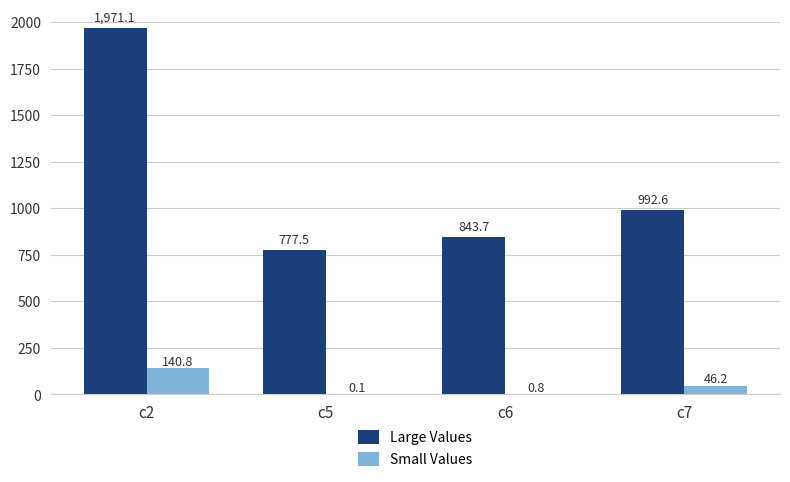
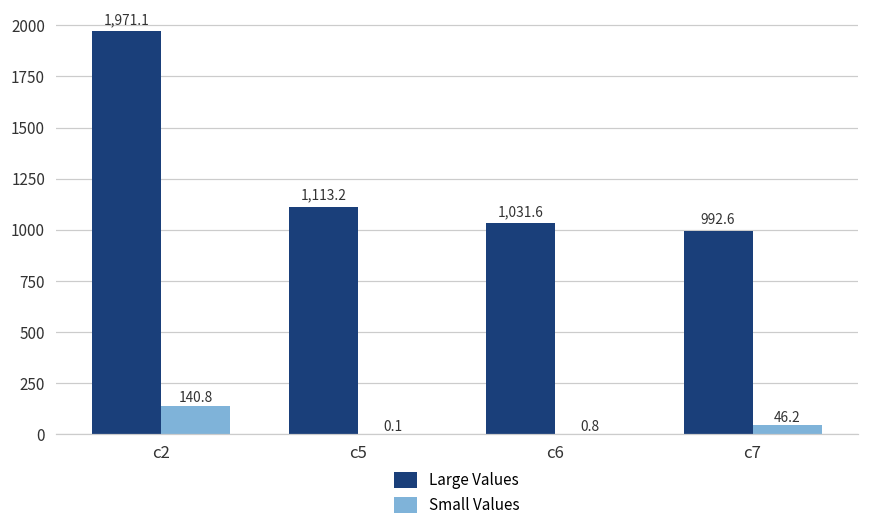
Large Values, c5: 777.5 -> 1,113.2
Large Values, c6: 843.7 -> 1,031.6
